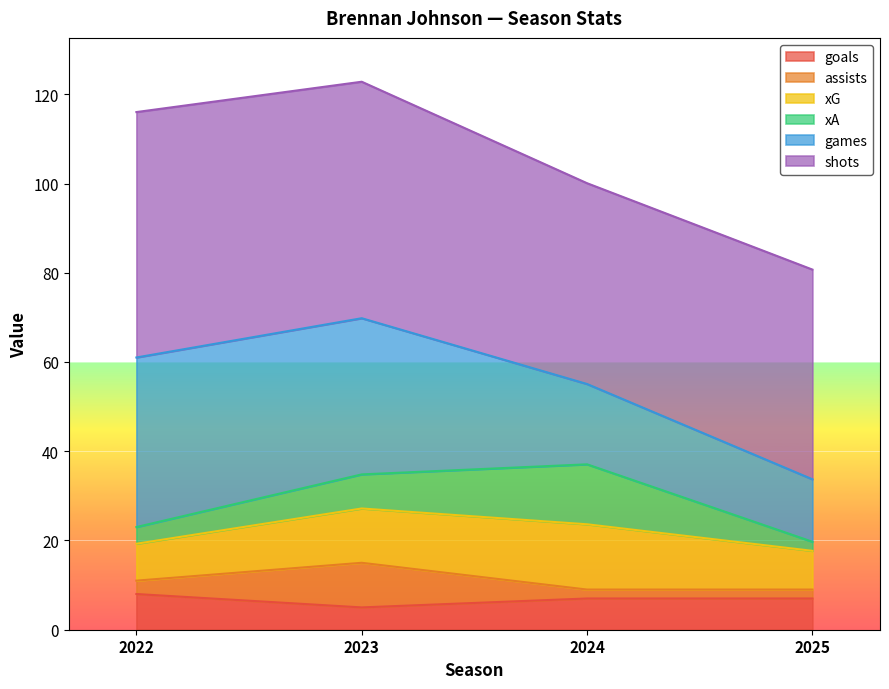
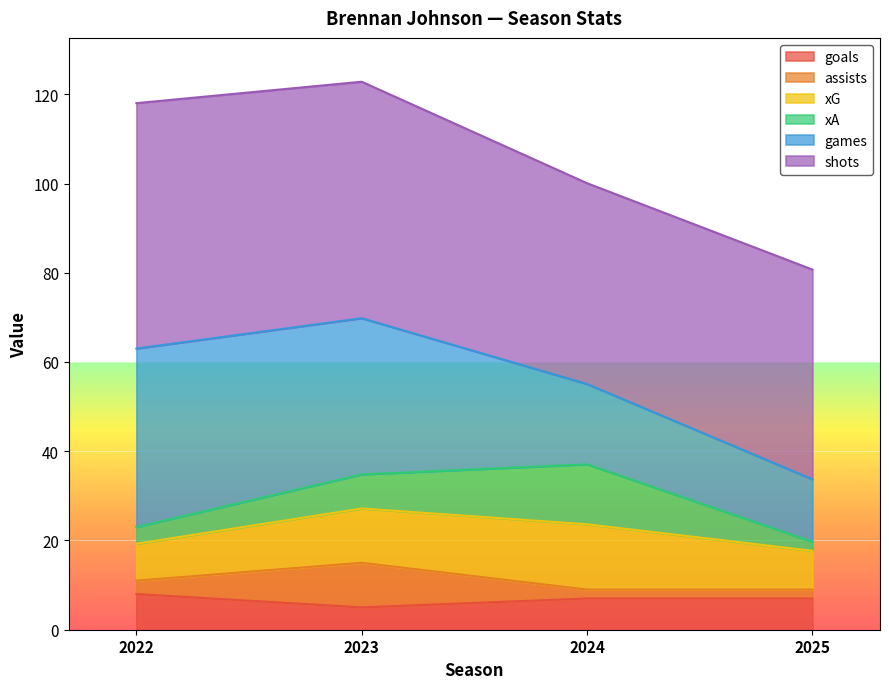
games, 2022: 38 -> 40
